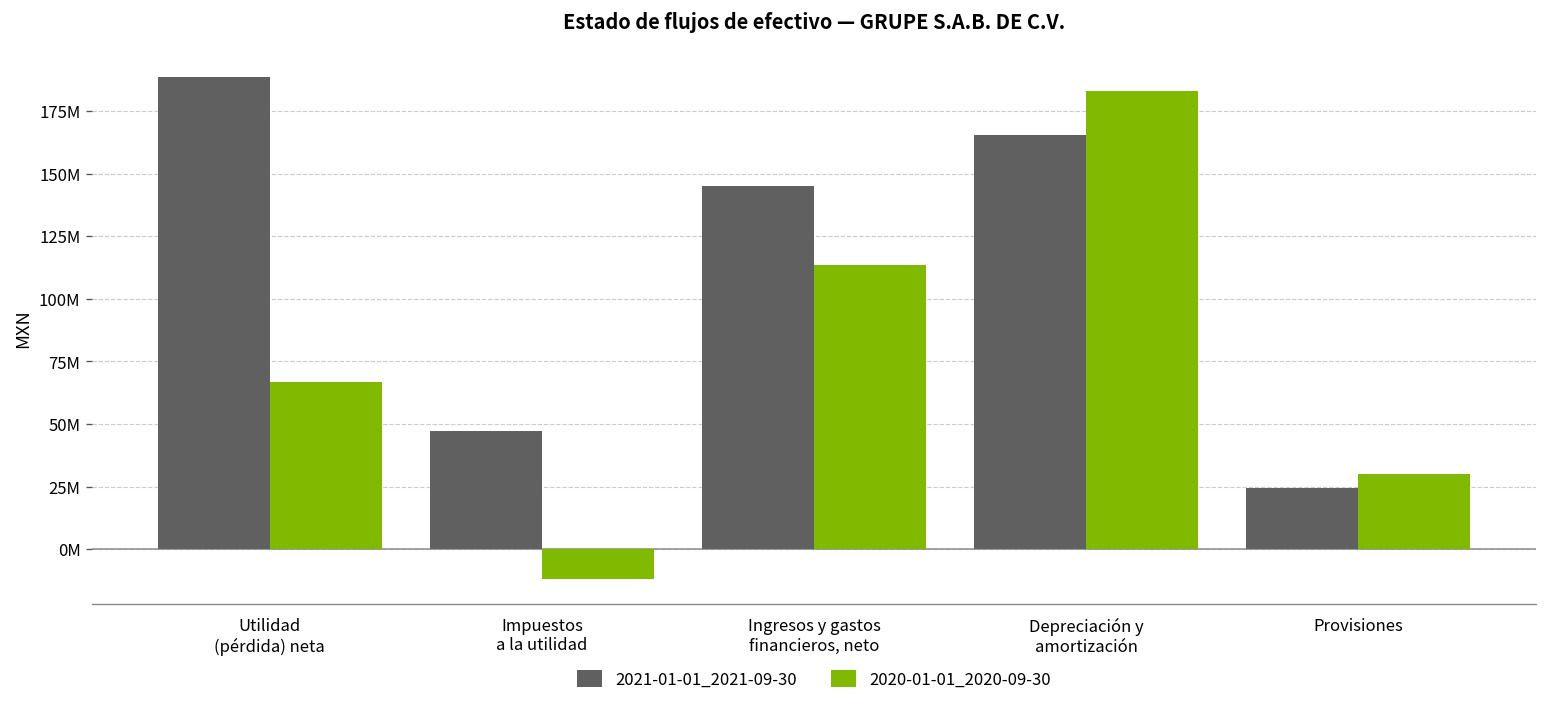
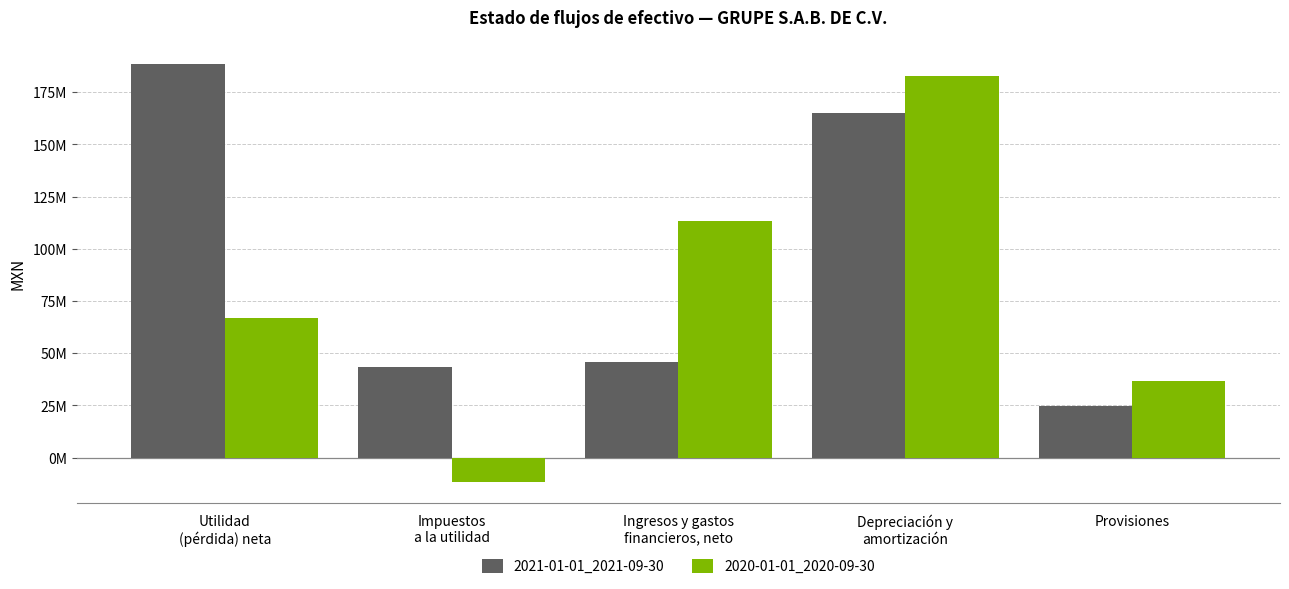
2021-01-01_2021-09-30, Impuestos a la utilidad: 47000000 -> 43000000
2021-01-01_2021-09-30, Ingresos y gastos financieros, neto: 145000000 -> 46000000
2020-01-01_2020-09-30, Provisiones: 30000000 -> 37000000
